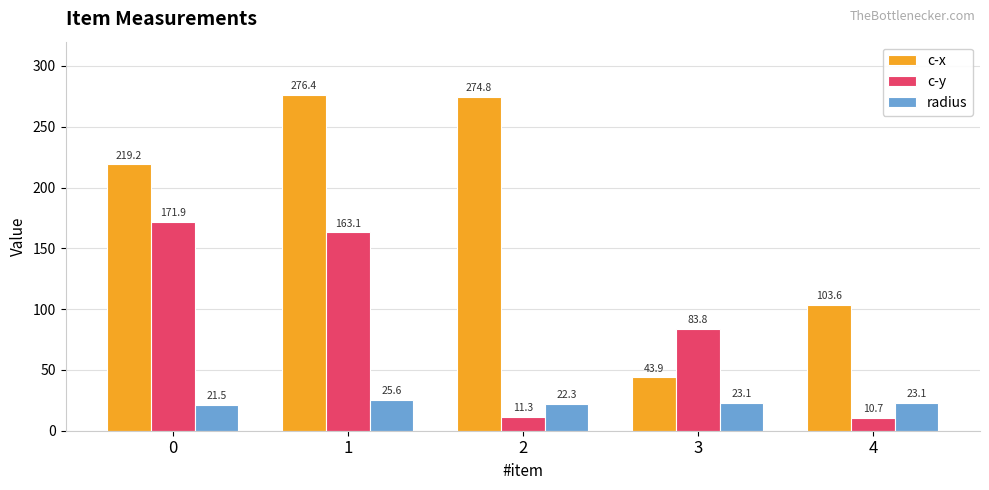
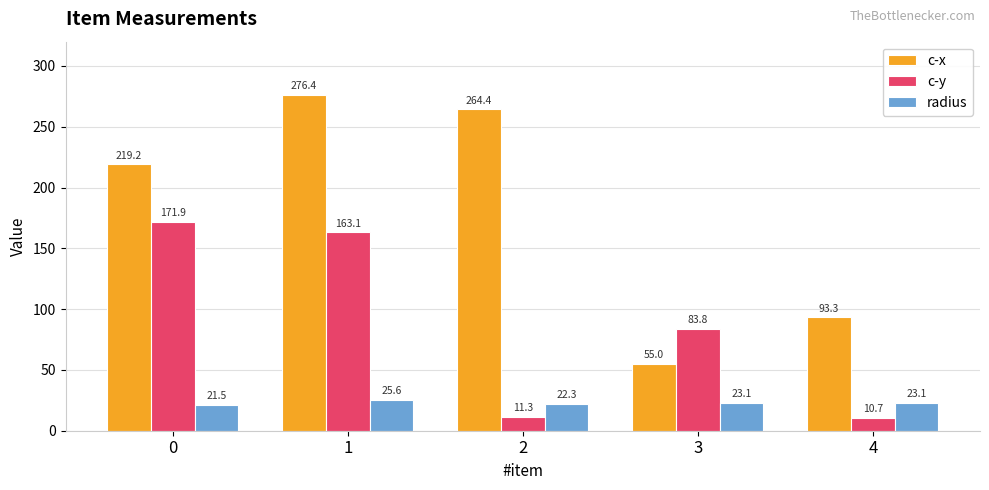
c-x, 2: 274.8 -> 264.4
c-x, 3: 43.9 -> 55.0
c-x, 4: 103.6 -> 93.3
